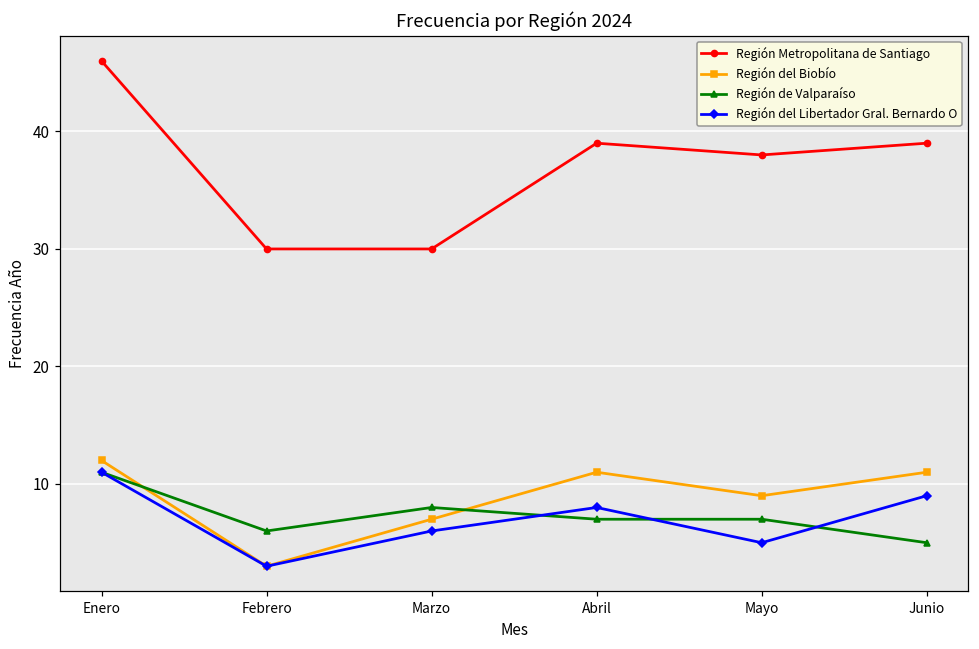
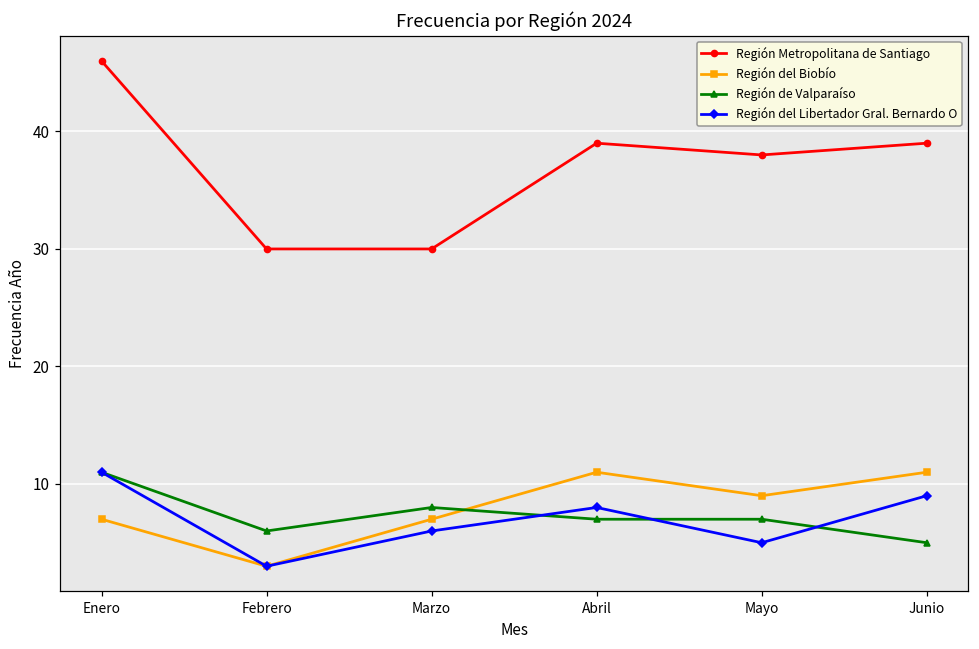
Región del Biobío, Enero: 12 -> 7
